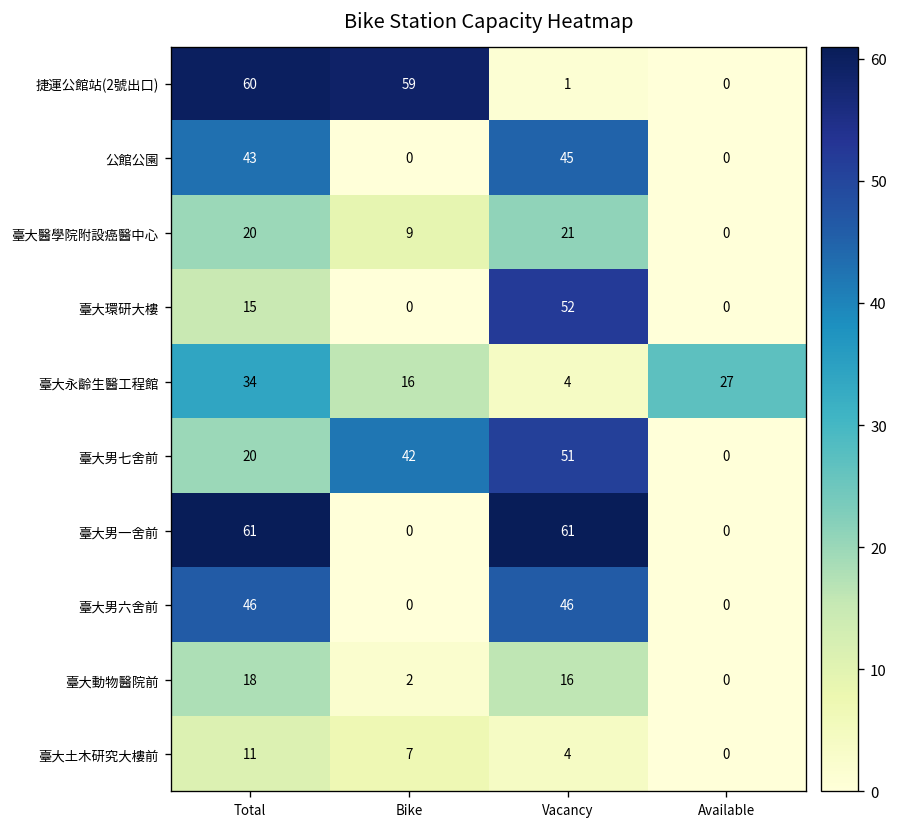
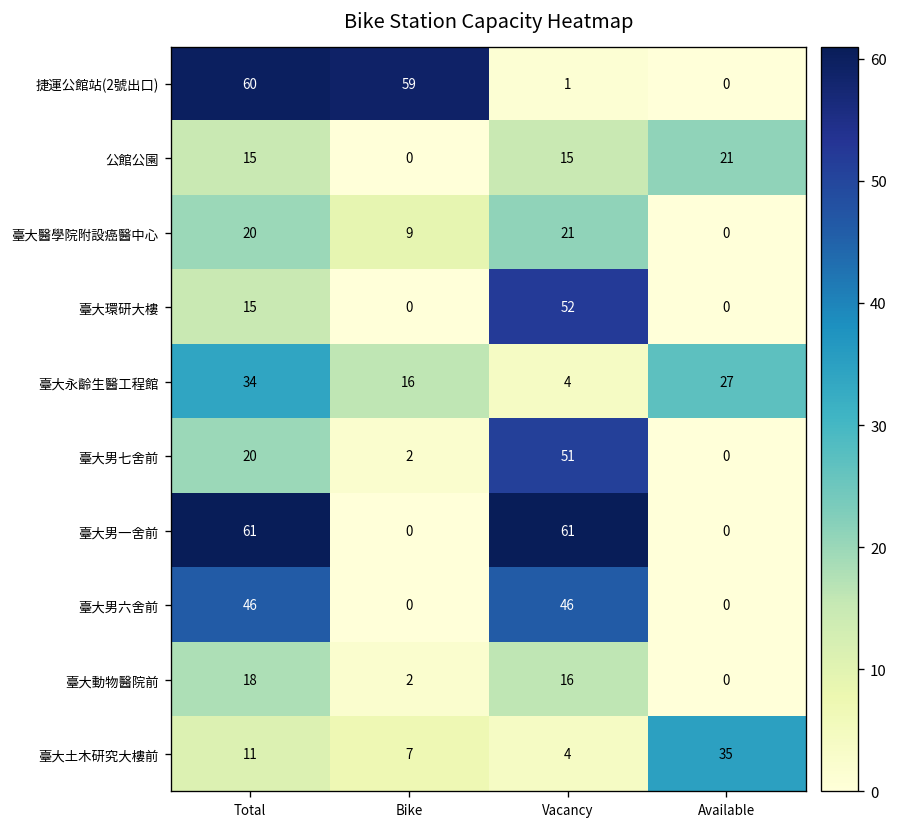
公館公園, Total: 43 -> 15
公館公園, Vacancy: 45 -> 15
公館公園, Available: 0 -> 21
臺大男七舍前, Bike: 42 -> 2
臺大土木研究大樓前, Available: 0 -> 35
